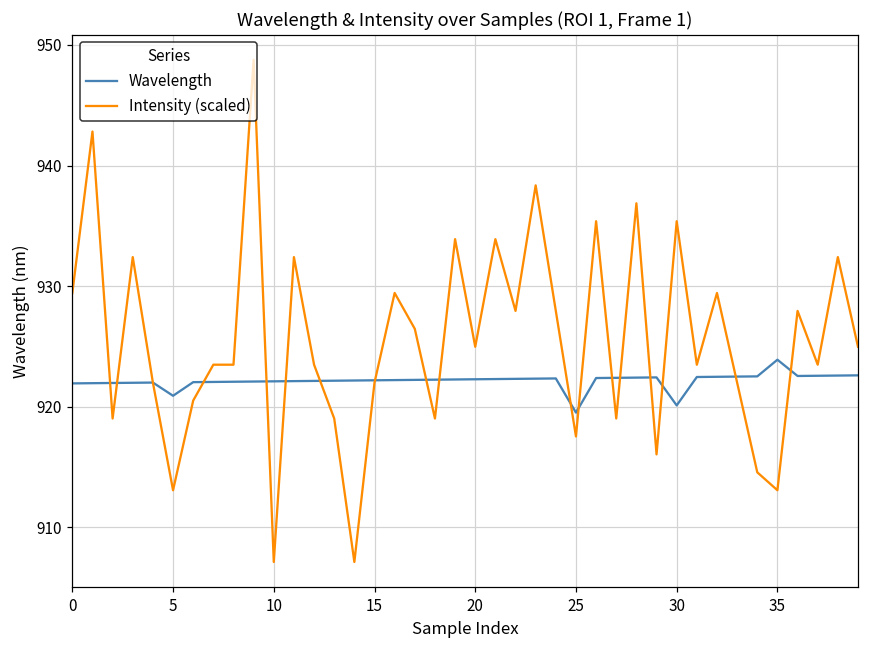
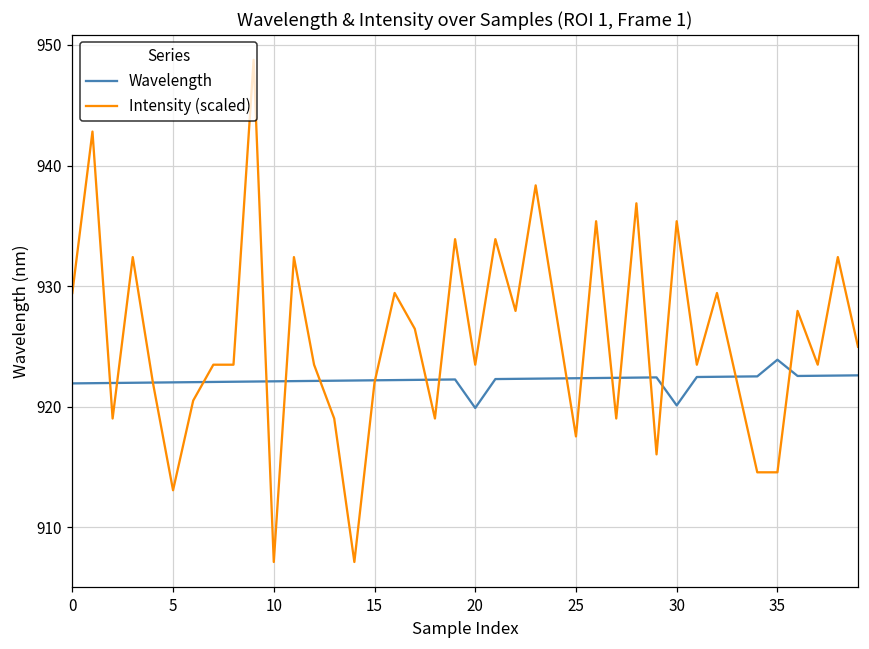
Wavelength, 5: 920.9 -> 922.0
Wavelength, 20: 922.3 -> 919.9
Intensity (scaled), 20: 925.0 -> 923.5
Wavelength, 25: 919.5 -> 922.4
Intensity (scaled), 35: 913.1 -> 914.6
